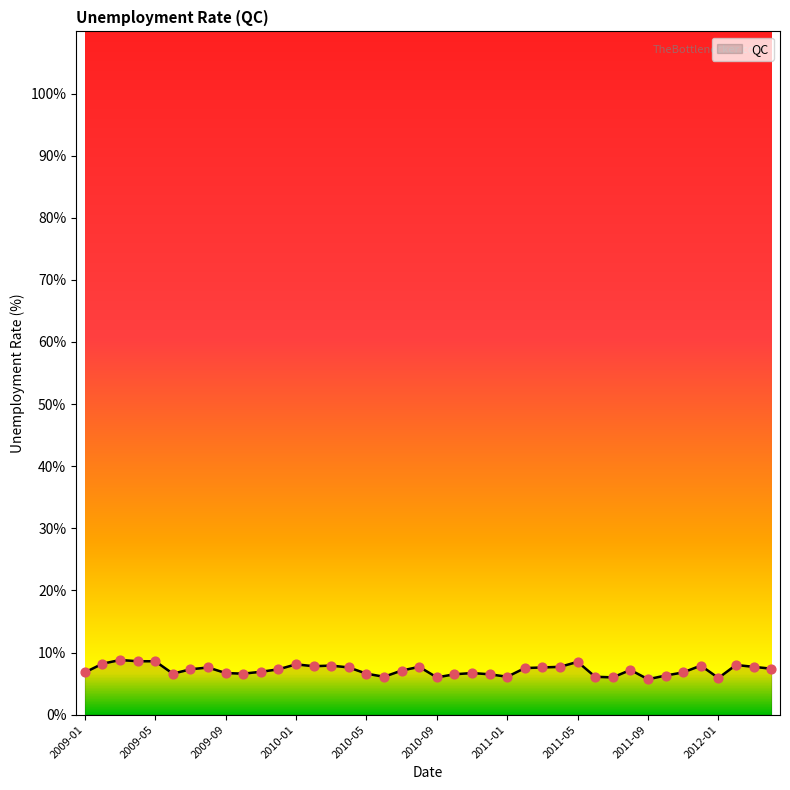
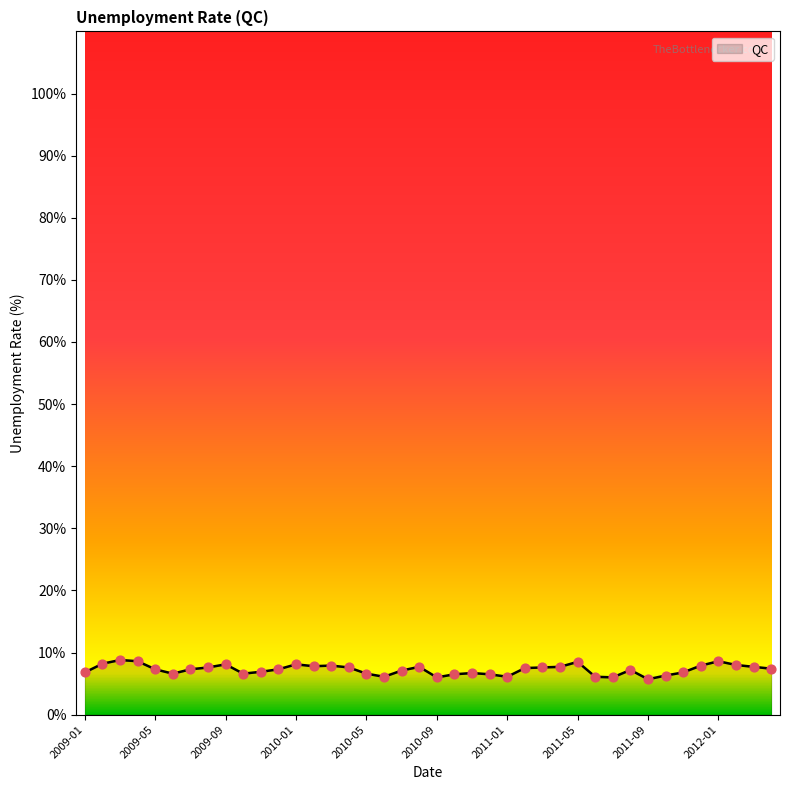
2009-05: 9% -> 7%
2009-09: 7% -> 8%
2012-01: 6% -> 9%
